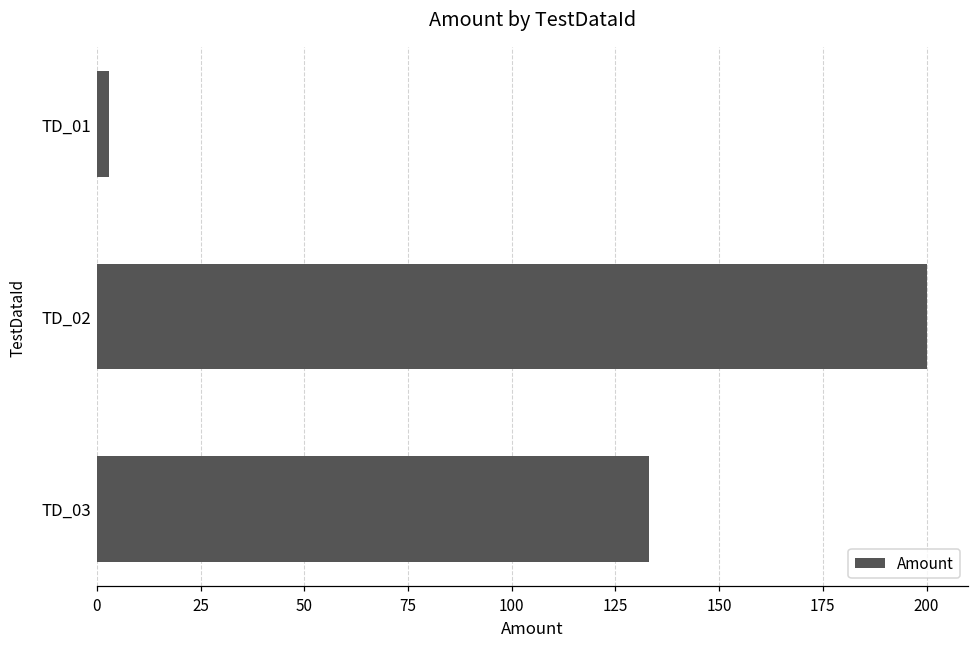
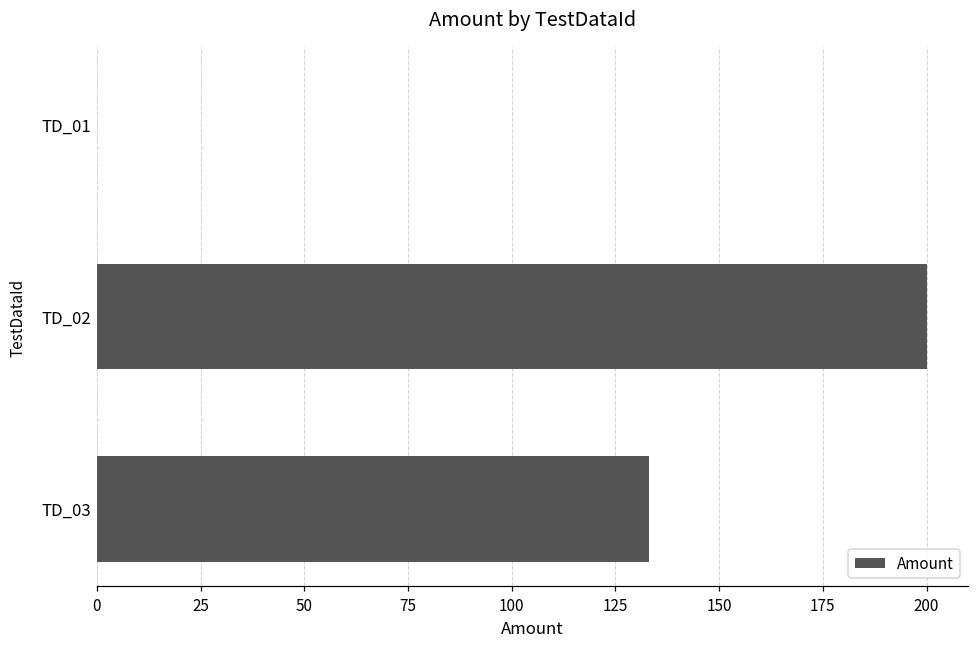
TD_01: 3 -> 0
